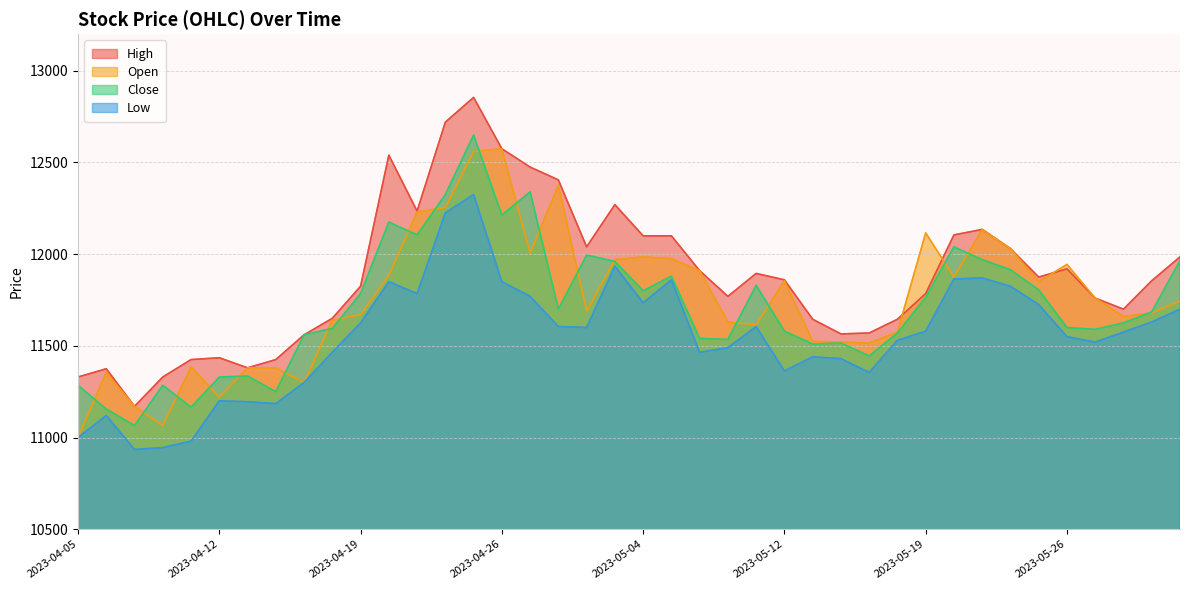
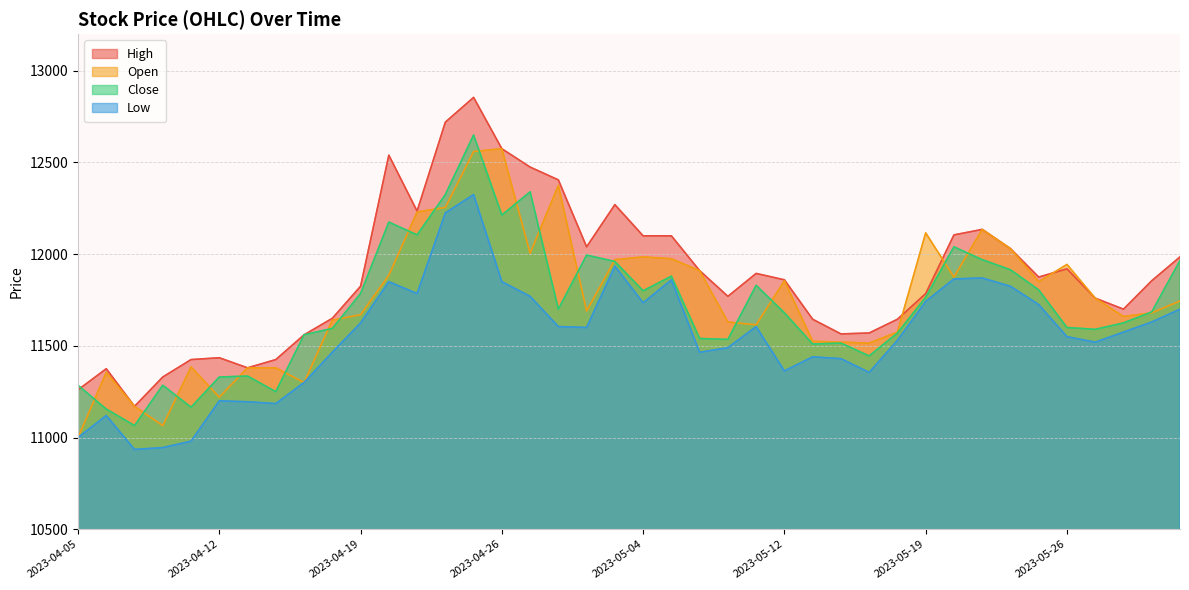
High, 2023-04-05: 11330 -> 11260
Close, 2023-05-12: 11580 -> 11680
Low, 2023-05-19: 11580 -> 11740
